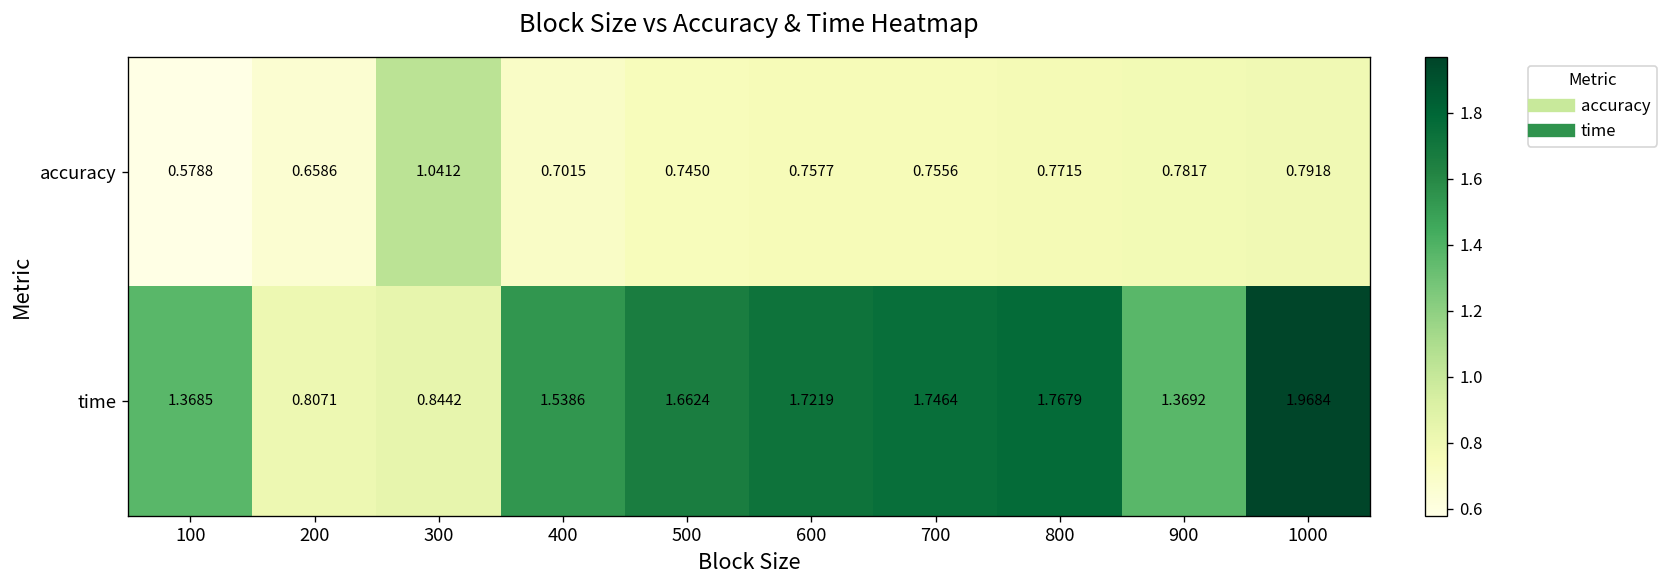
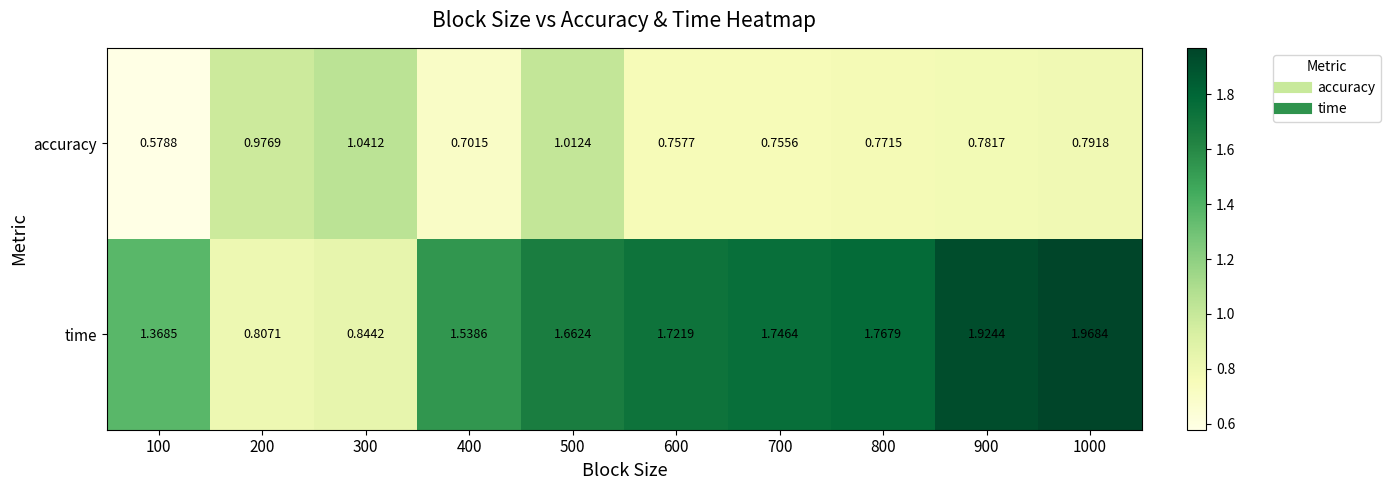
accuracy, 200: 0.6586 -> 0.9769
accuracy, 500: 0.7450 -> 1.0124
time, 900: 1.3692 -> 1.9244
